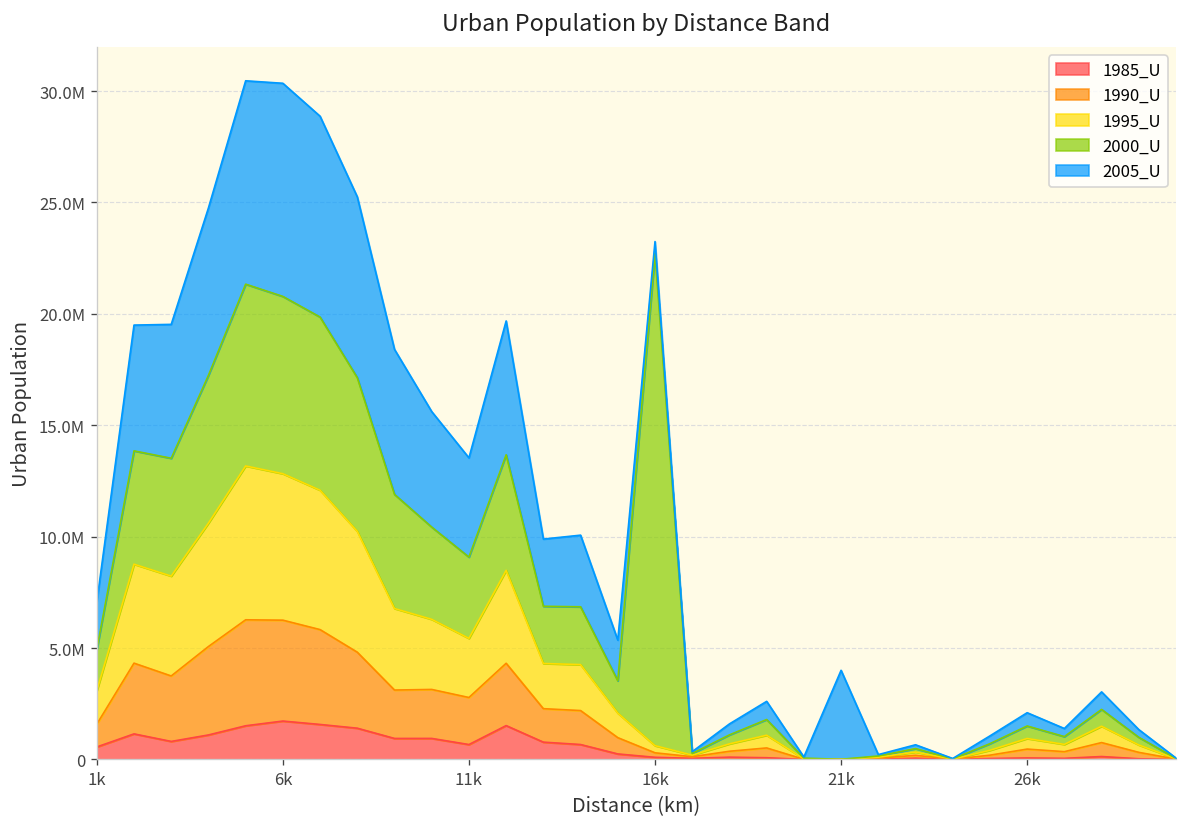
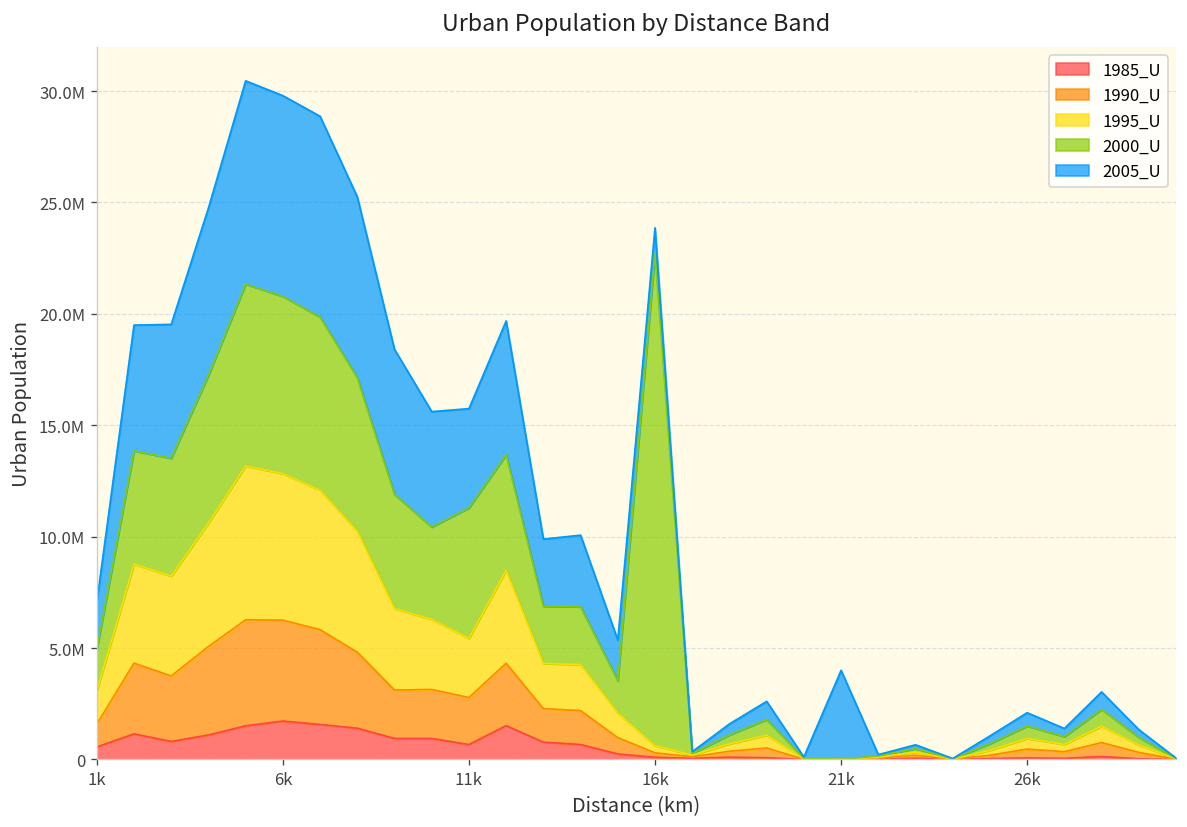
2005_U, 6k: 9600000 -> 9000000
2000_U, 11k: 3600000 -> 5900000
2005_U, 16k: 500000 -> 1100000
